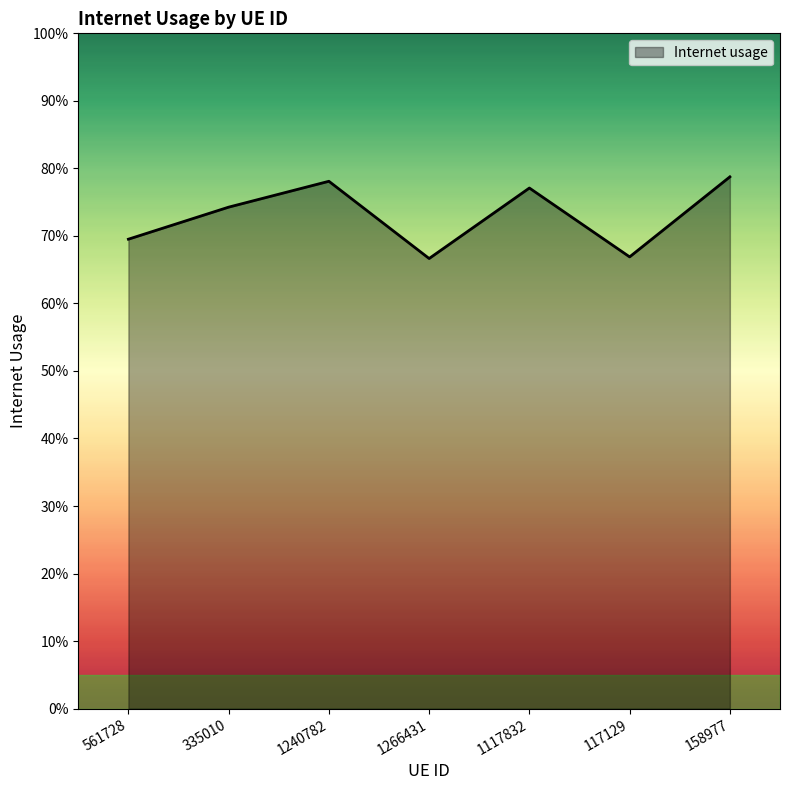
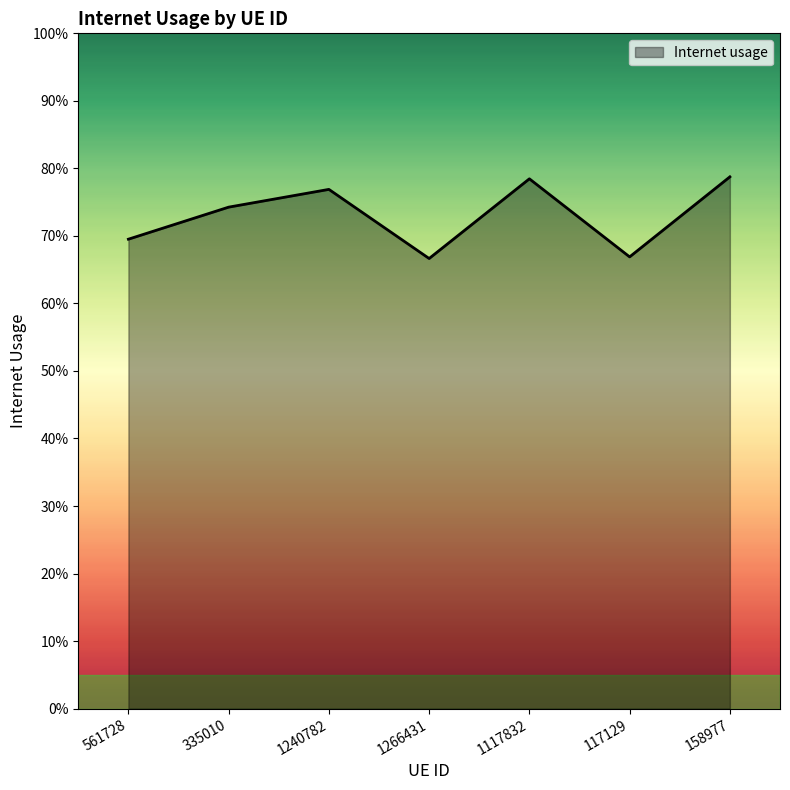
1240782: 78% -> 77%
1117832: 77% -> 78%
